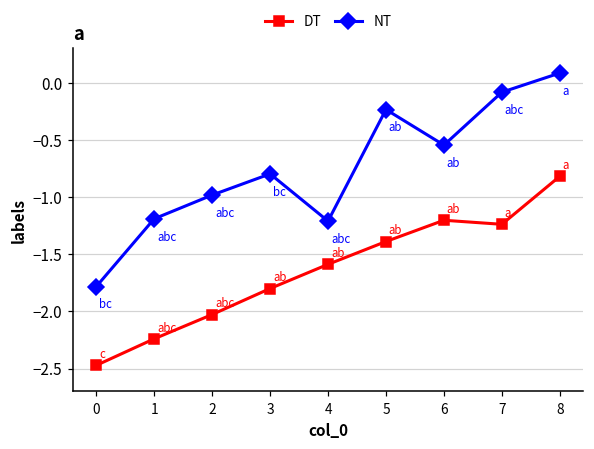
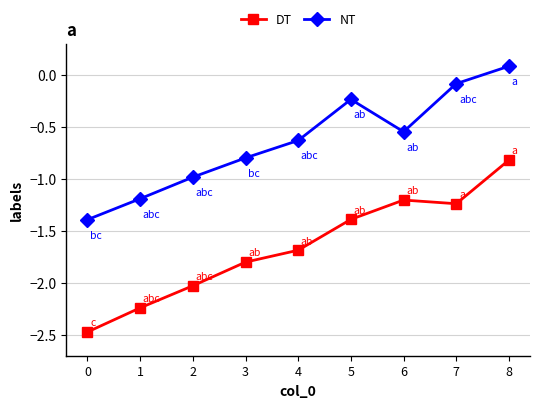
NT, 0: -1.78 -> -1.39
DT, 4: -1.59 -> -1.69
NT, 4: -1.21 -> -0.63
